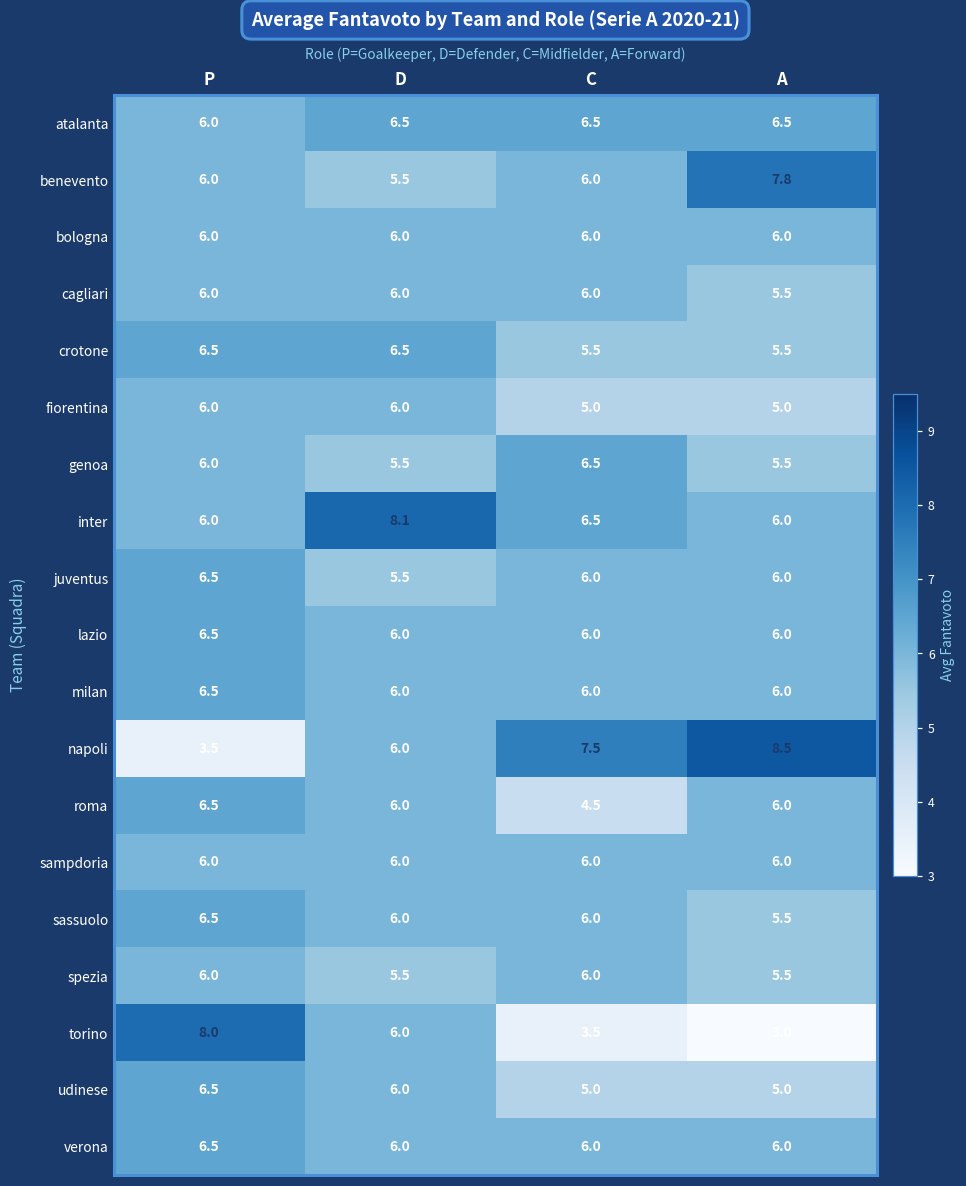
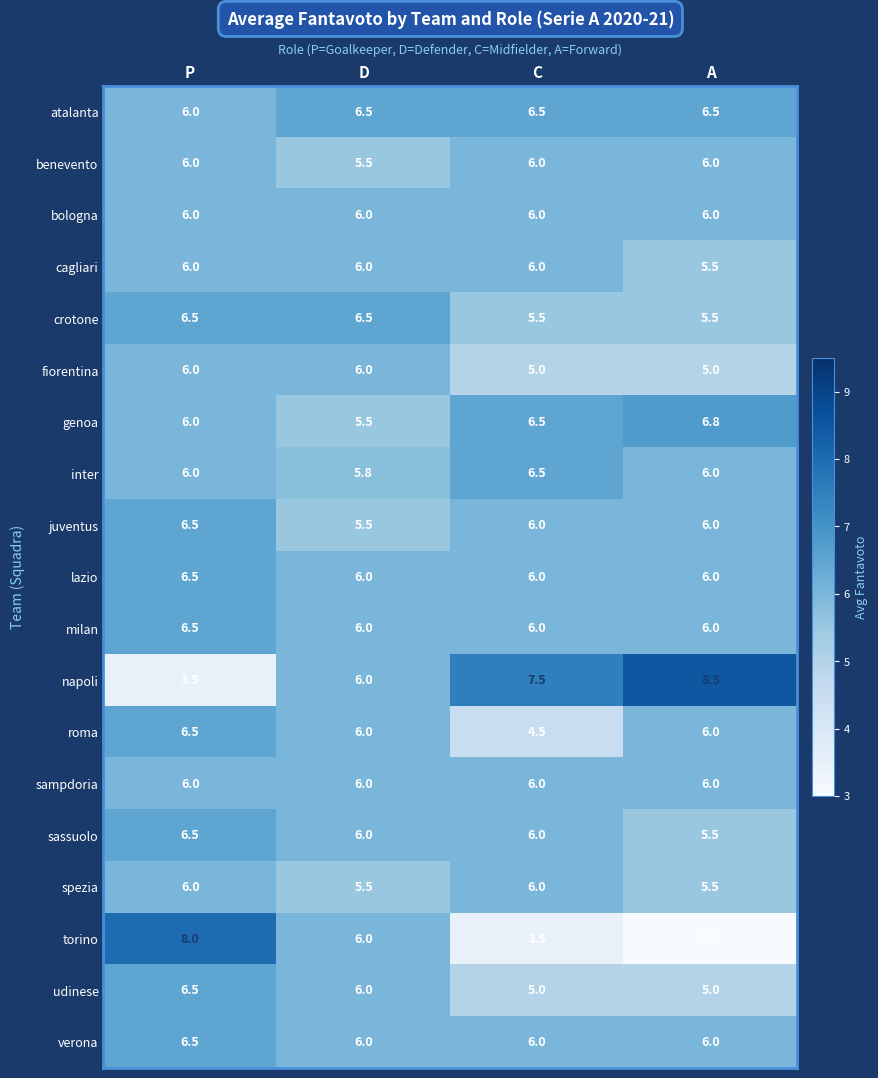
benevento, A: 7.8 -> 6.0
genoa, A: 5.5 -> 6.8
inter, D: 8.1 -> 5.8
